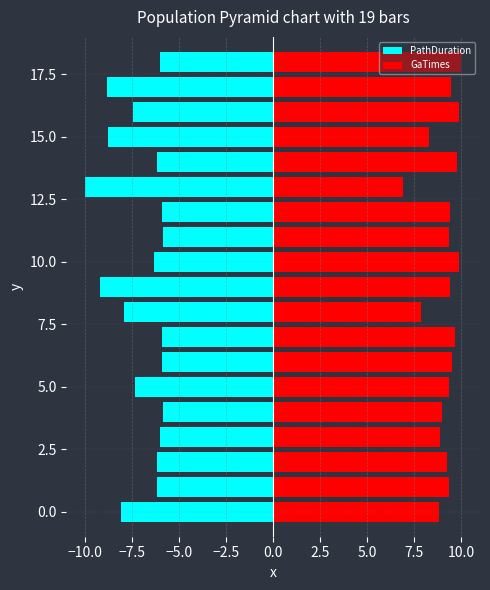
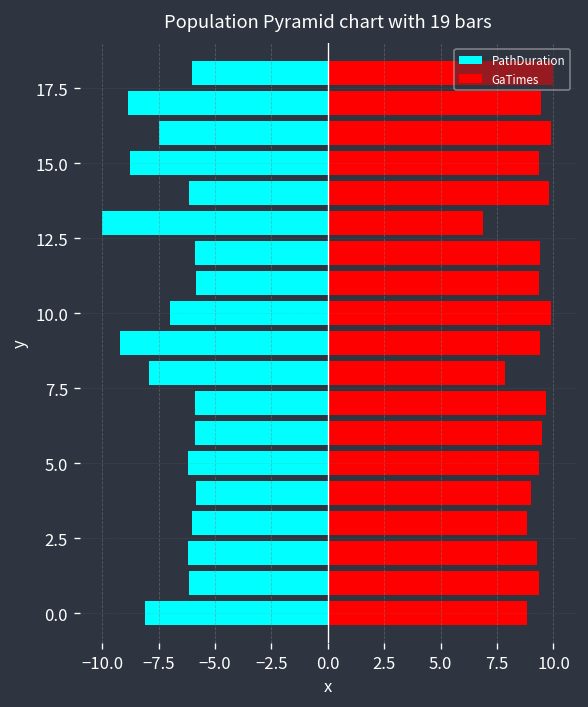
GaTimes, 15.0: 8.3 -> 9.4
PathDuration, 10.0: -6.4 -> -7.0
PathDuration, 5.0: -7.3 -> -6.2
